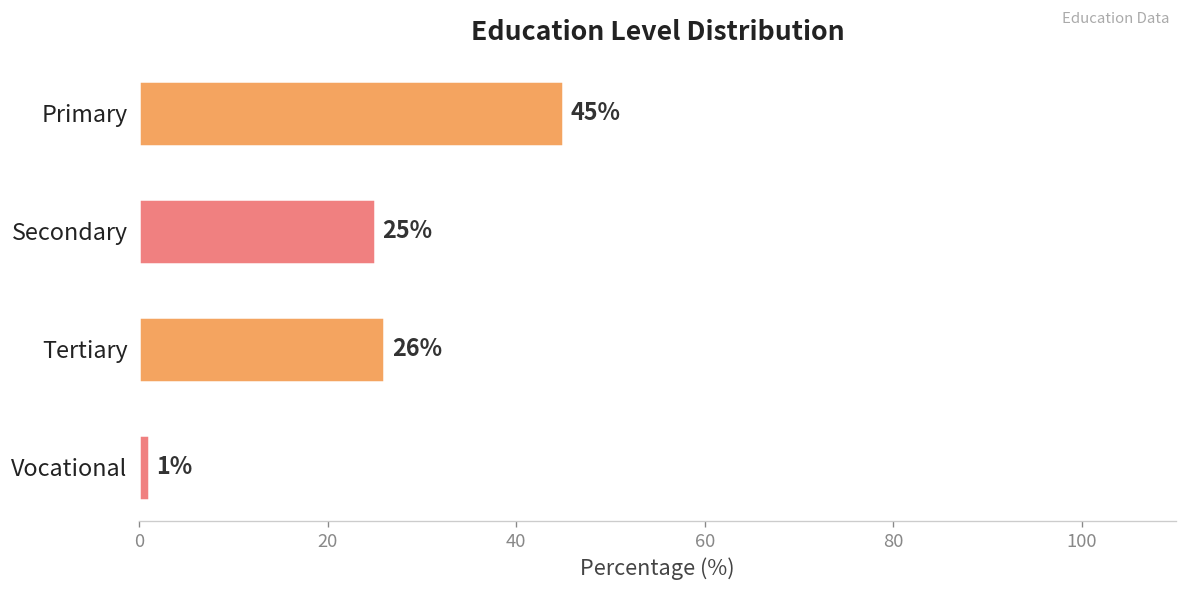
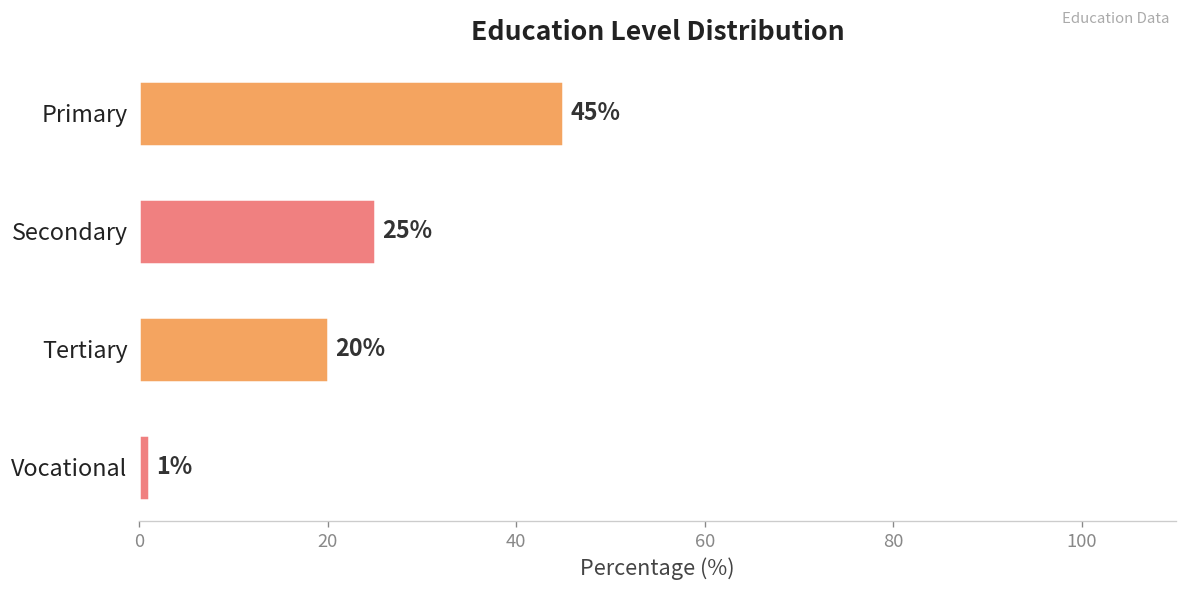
Tertiary: 26% -> 20%
